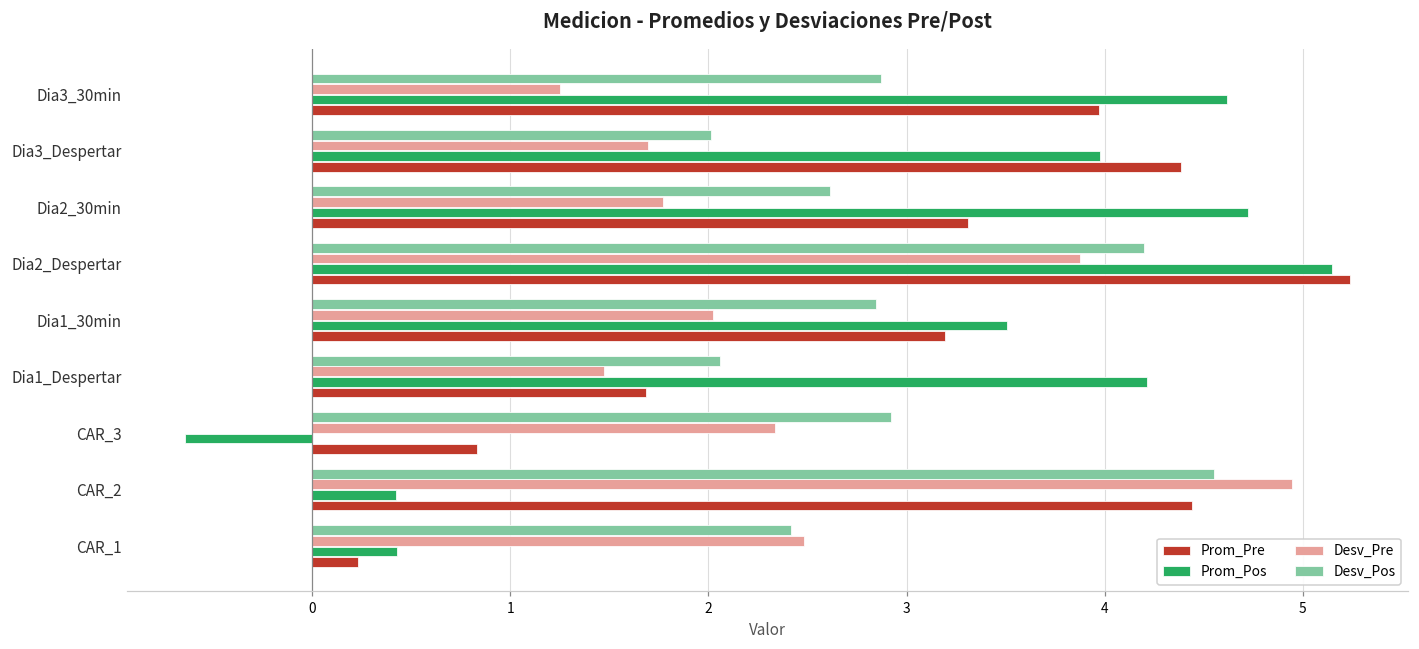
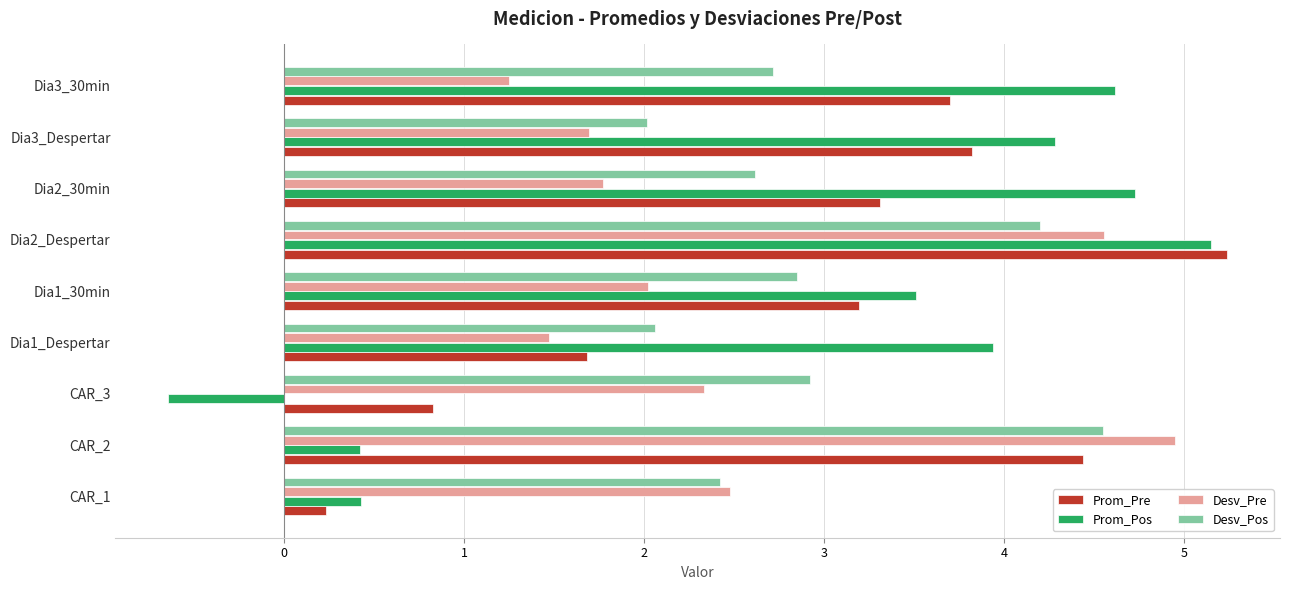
Desv_Pos, Dia3_30min: 2.87 -> 2.72
Prom_Pre, Dia3_30min: 3.97 -> 3.70
Prom_Pos, Dia3_Despertar: 3.98 -> 4.28
Prom_Pre, Dia3_Despertar: 4.39 -> 3.82
Desv_Pre, Dia2_Despertar: 3.87 -> 4.56
Prom_Pos, Dia1_Despertar: 4.22 -> 3.94
